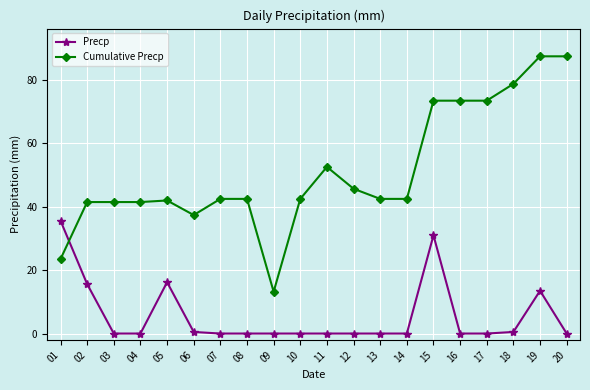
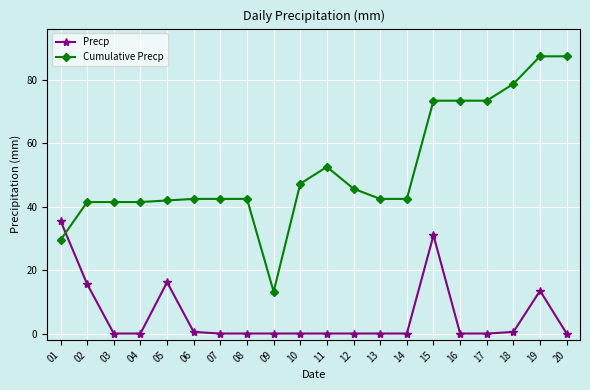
Cumulative Precp, 01: 24 -> 30
Cumulative Precp, 06: 37 -> 43
Cumulative Precp, 10: 43 -> 47
